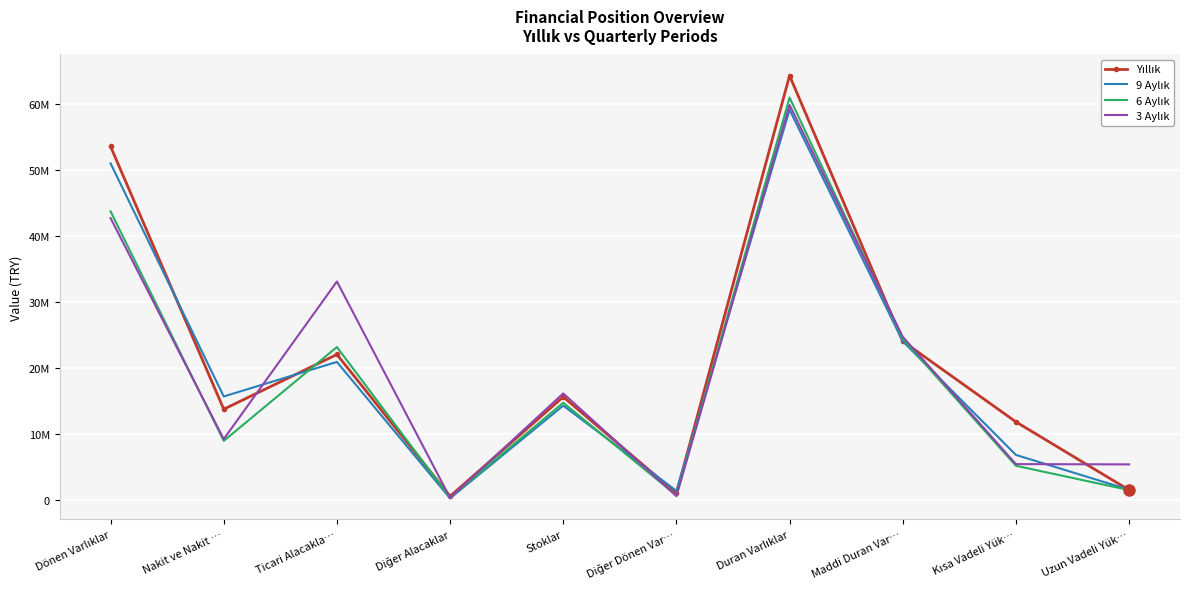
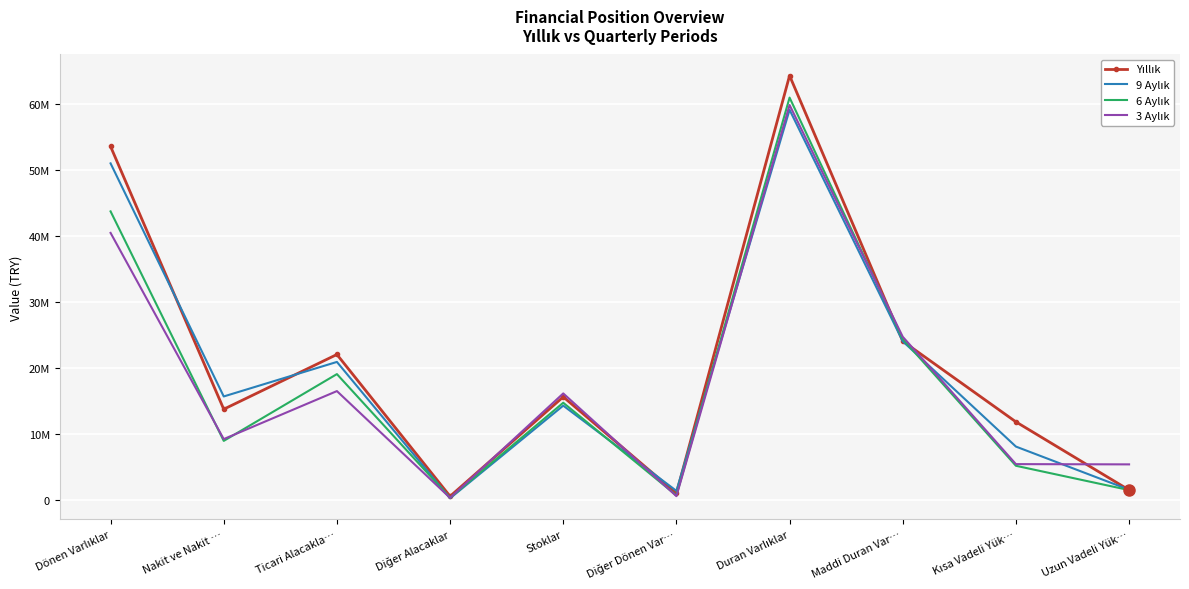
3 Aylık, Dönen Varlıklar: 43000000 -> 40000000
6 Aylık, Ticari Alacakla…: 23000000 -> 19000000
3 Aylık, Ticari Alacakla…: 33000000 -> 16000000
9 Aylık, Kısa Vadeli Yük…: 7000000 -> 8000000
